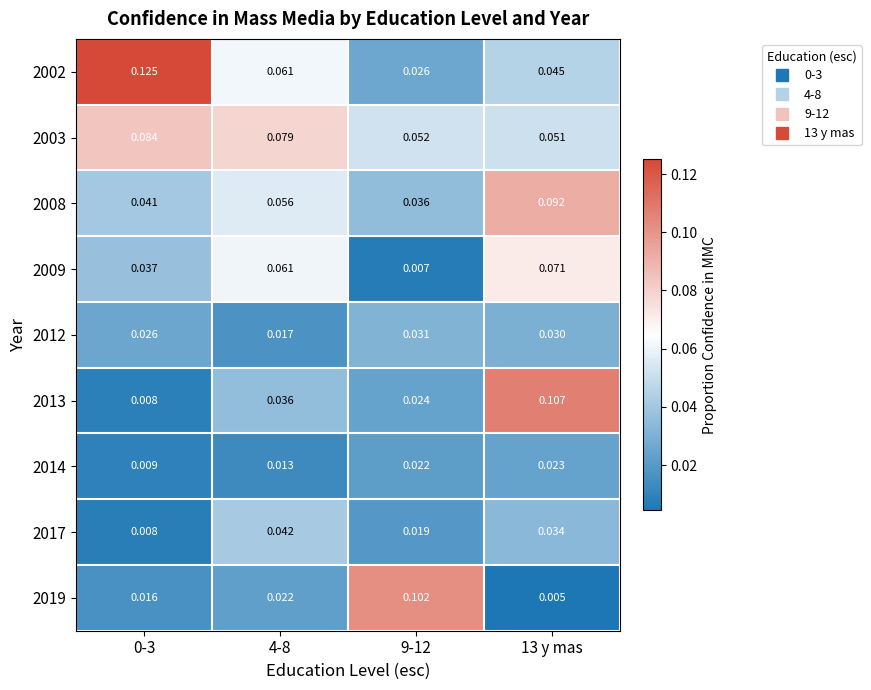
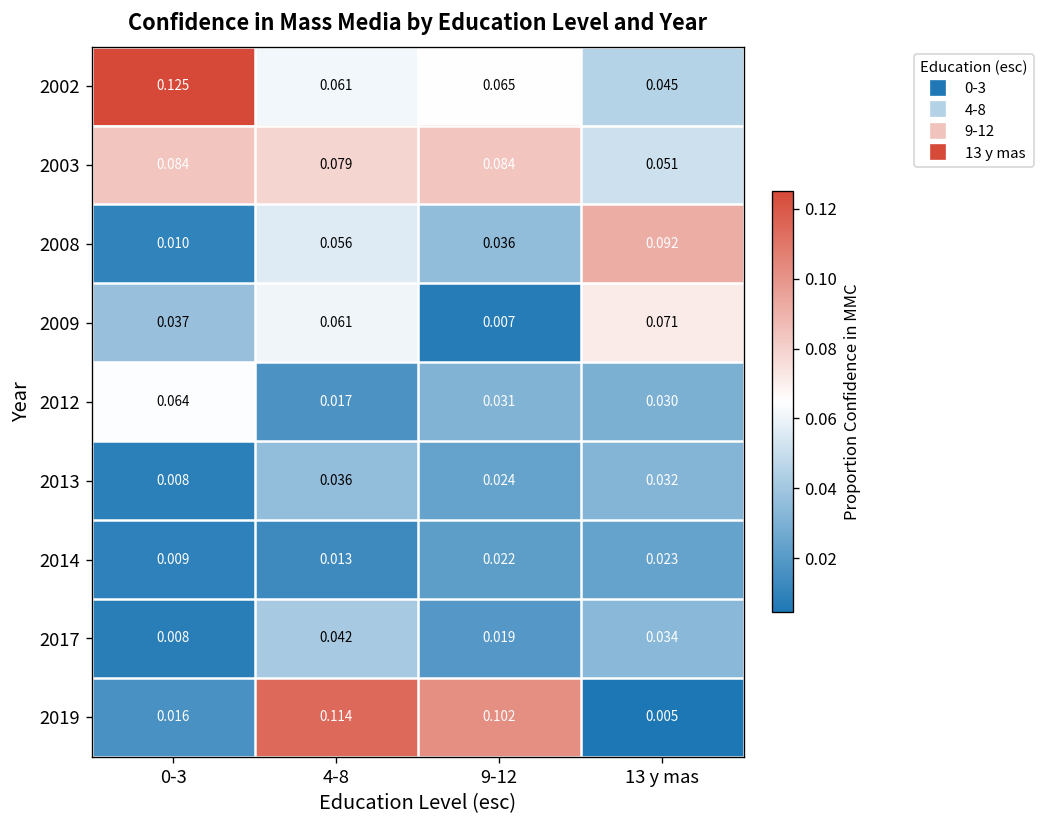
2002, 9-12: 0.026 -> 0.065
2003, 9-12: 0.052 -> 0.084
2008, 0-3: 0.041 -> 0.010
2012, 0-3: 0.026 -> 0.064
2013, 13 y mas: 0.107 -> 0.032
2019, 4-8: 0.022 -> 0.114
